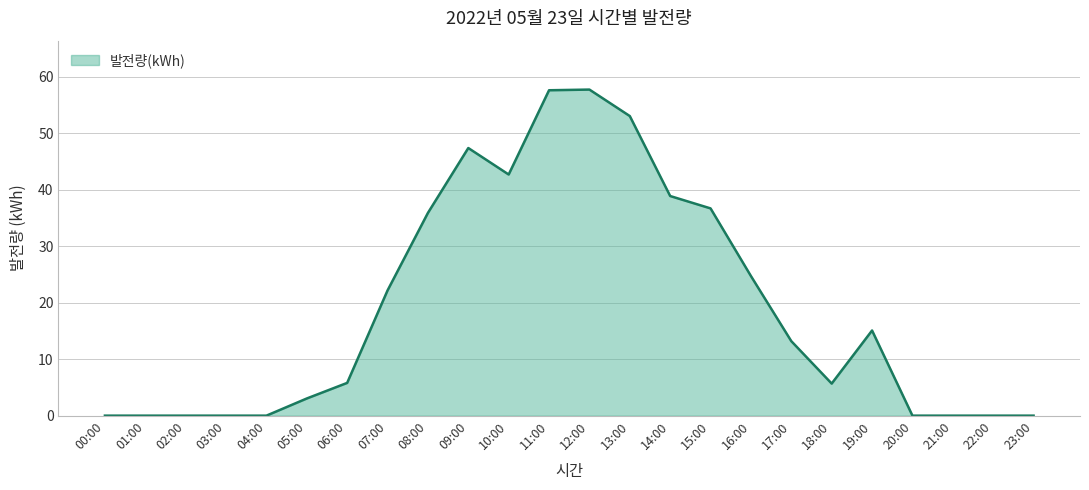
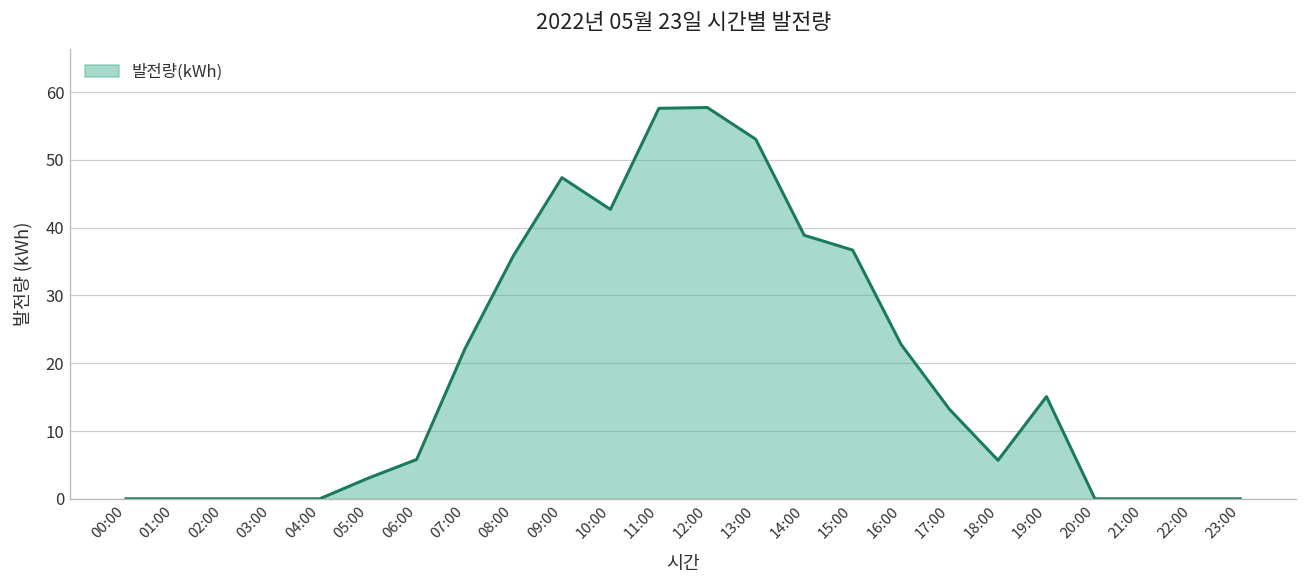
16:00: 25 -> 23
